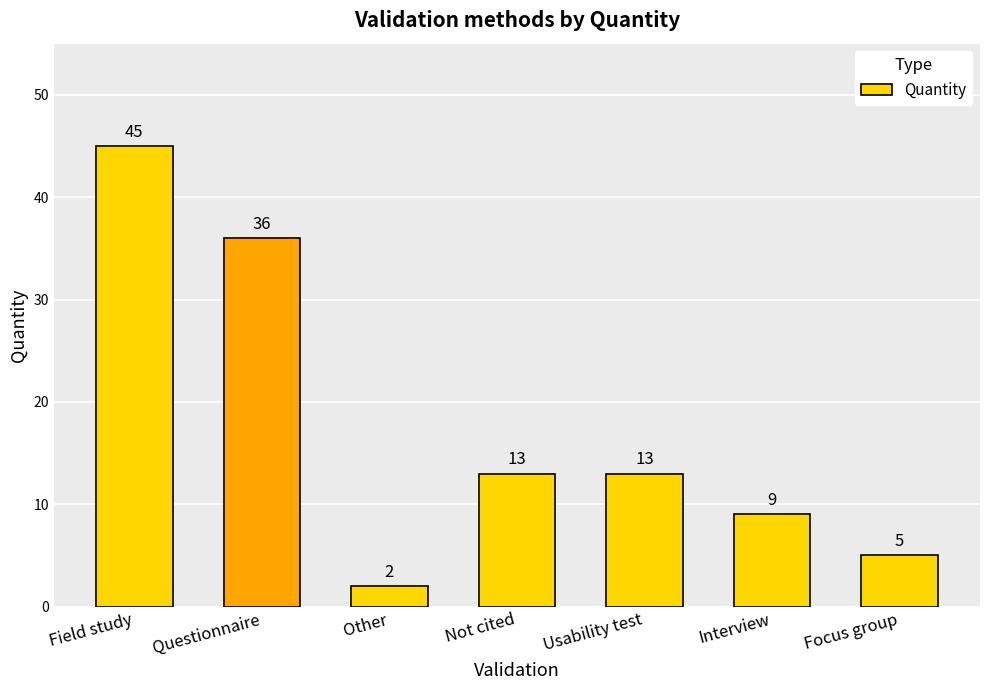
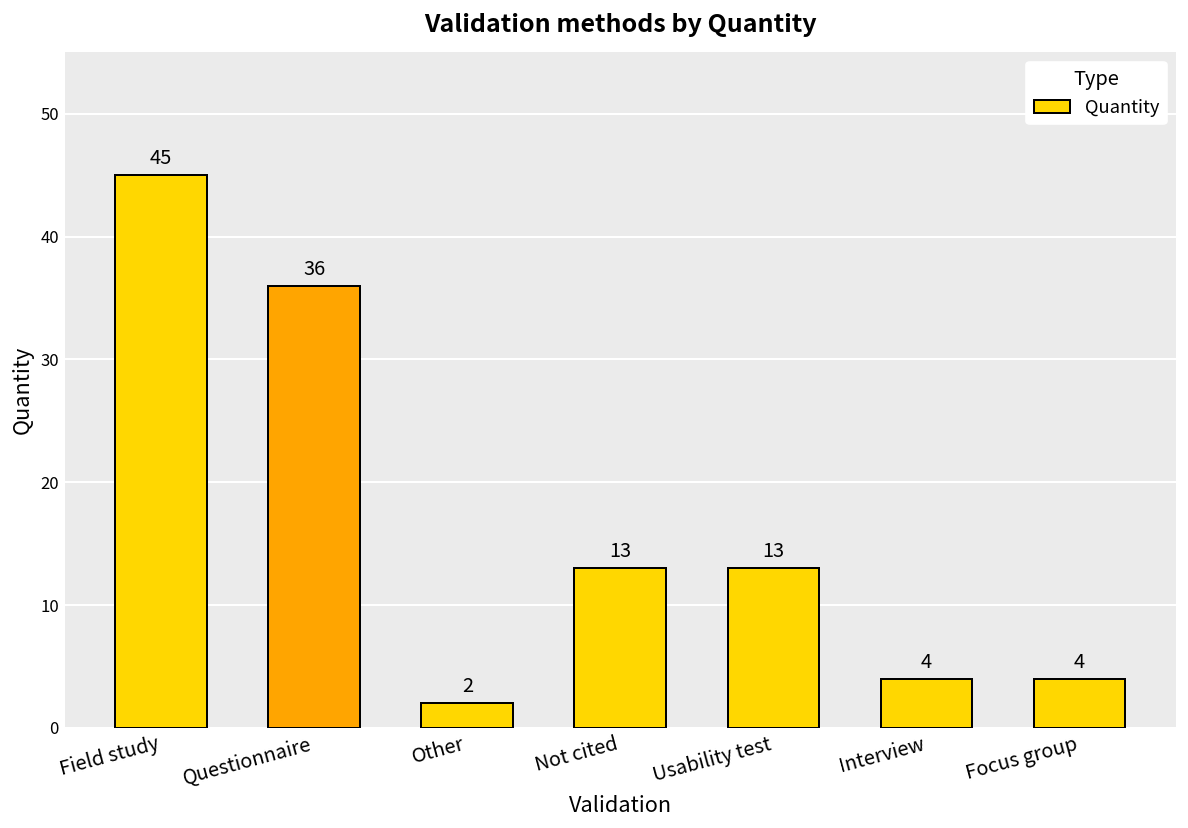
Interview: 9 -> 4
Focus group: 5 -> 4
